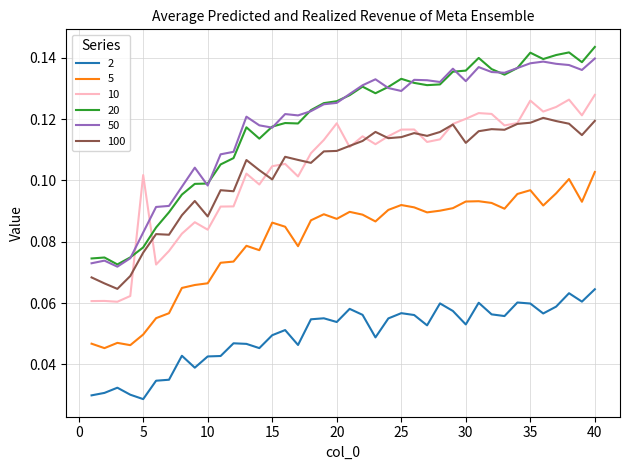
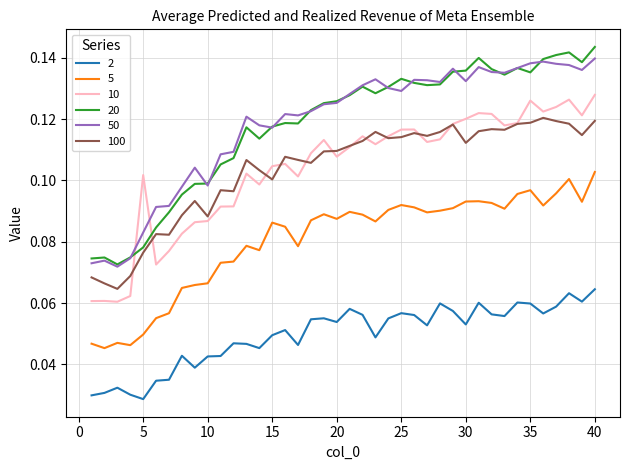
10, 10: 0.084 -> 0.087
10, 20: 0.119 -> 0.108
20, 35: 0.142 -> 0.135
